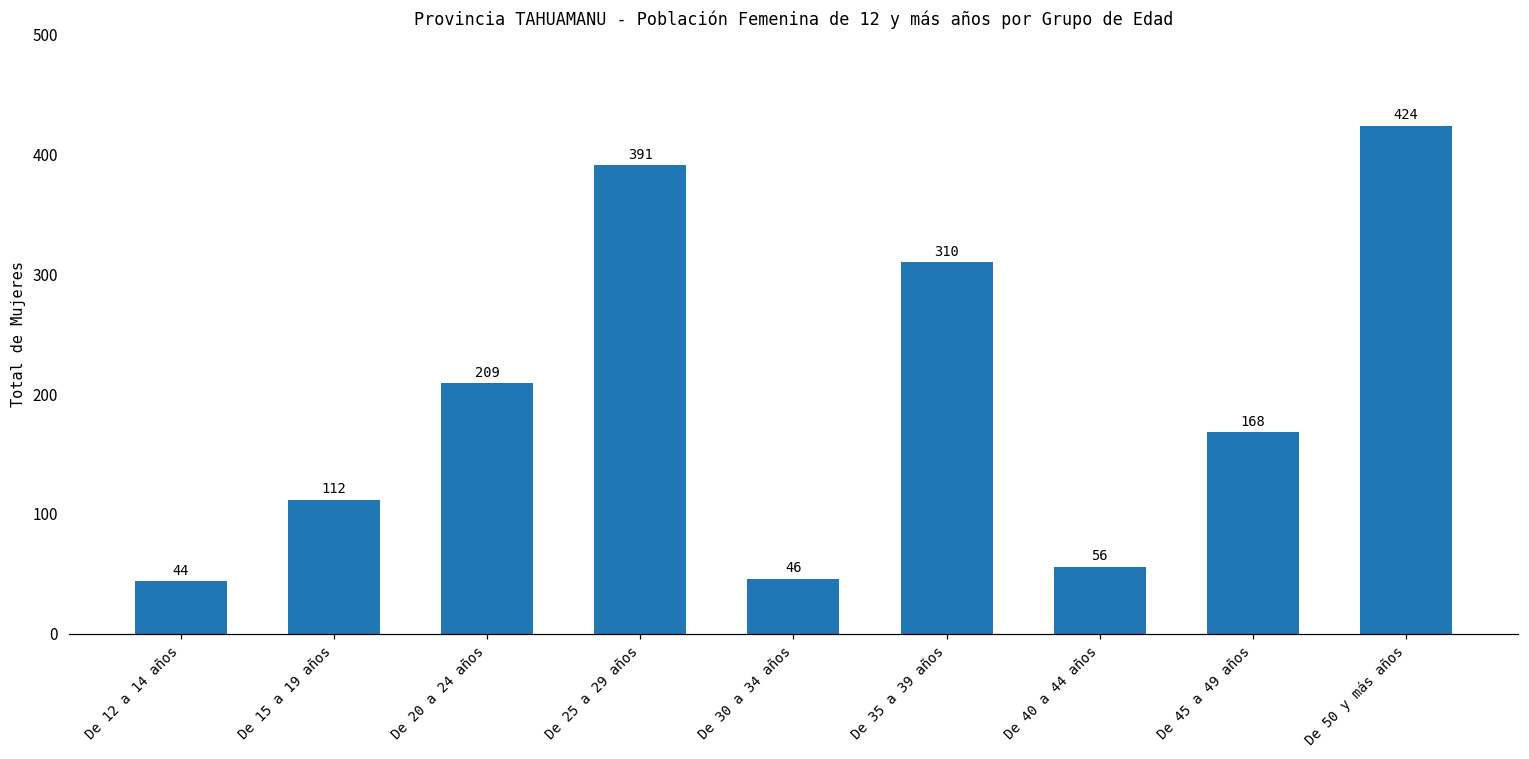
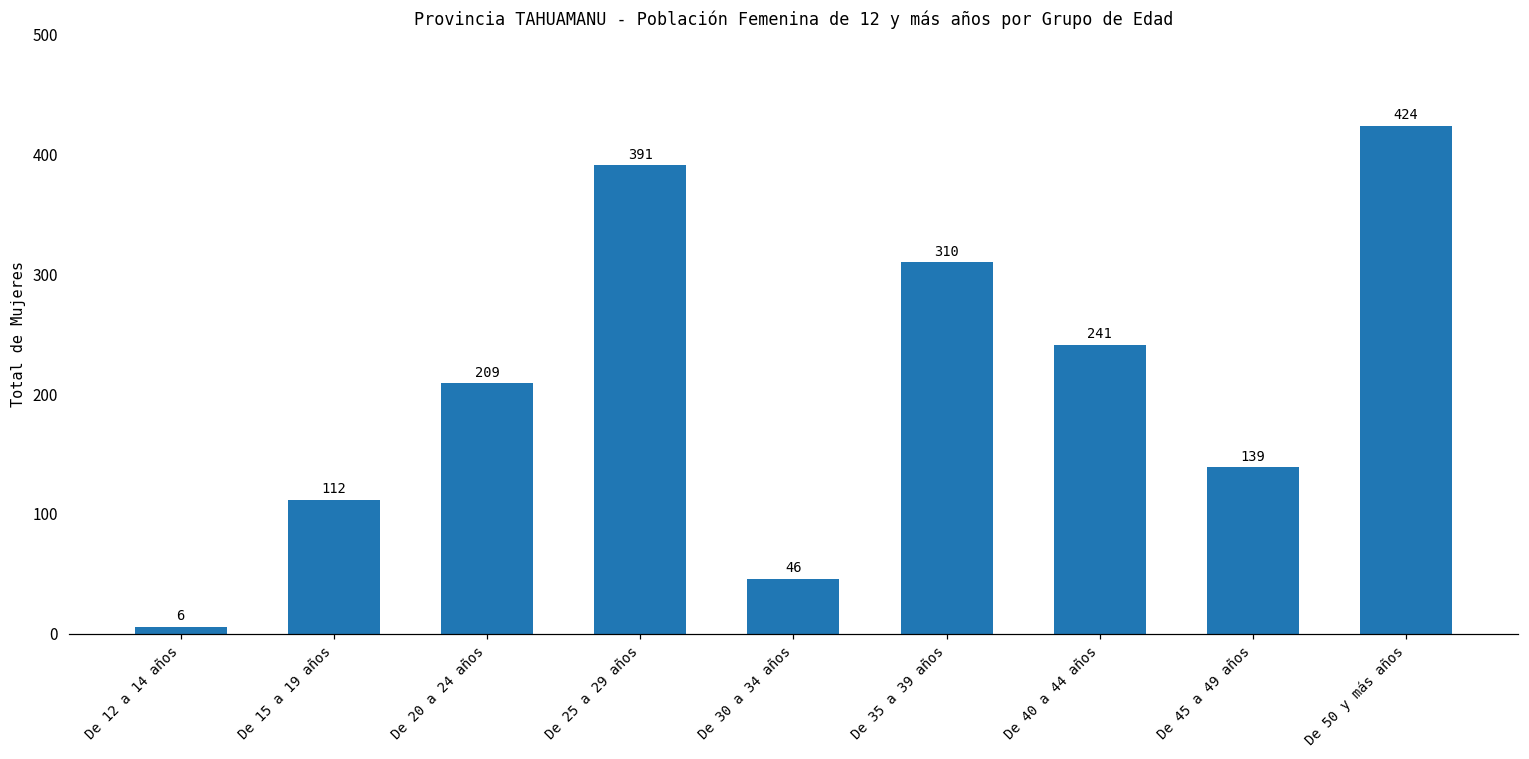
De 12 a 14 años: 44 -> 6
De 40 a 44 años: 56 -> 241
De 45 a 49 años: 168 -> 139
